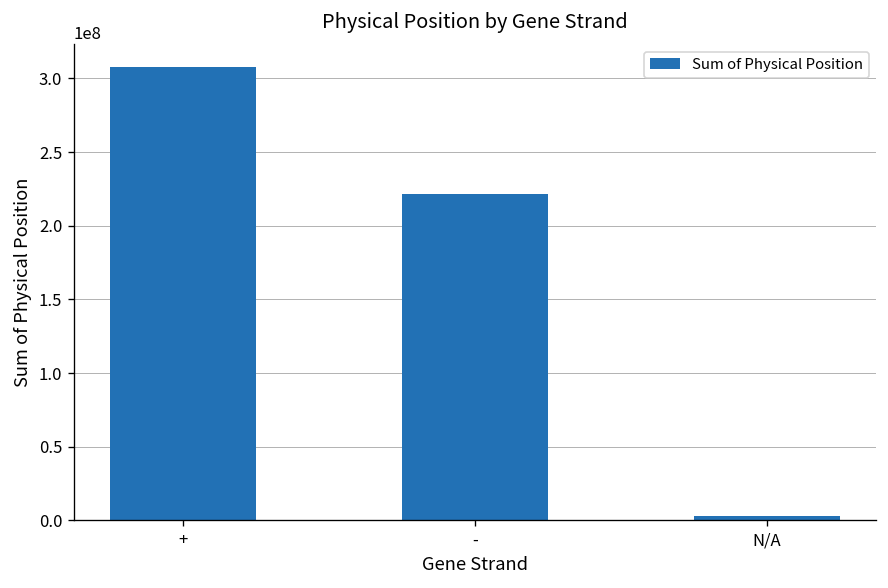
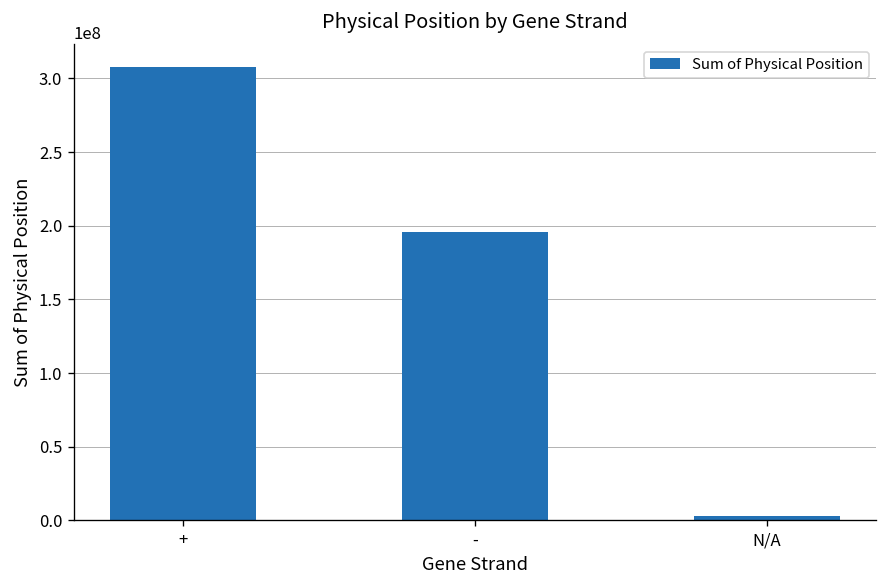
-: 222000000 -> 196000000
